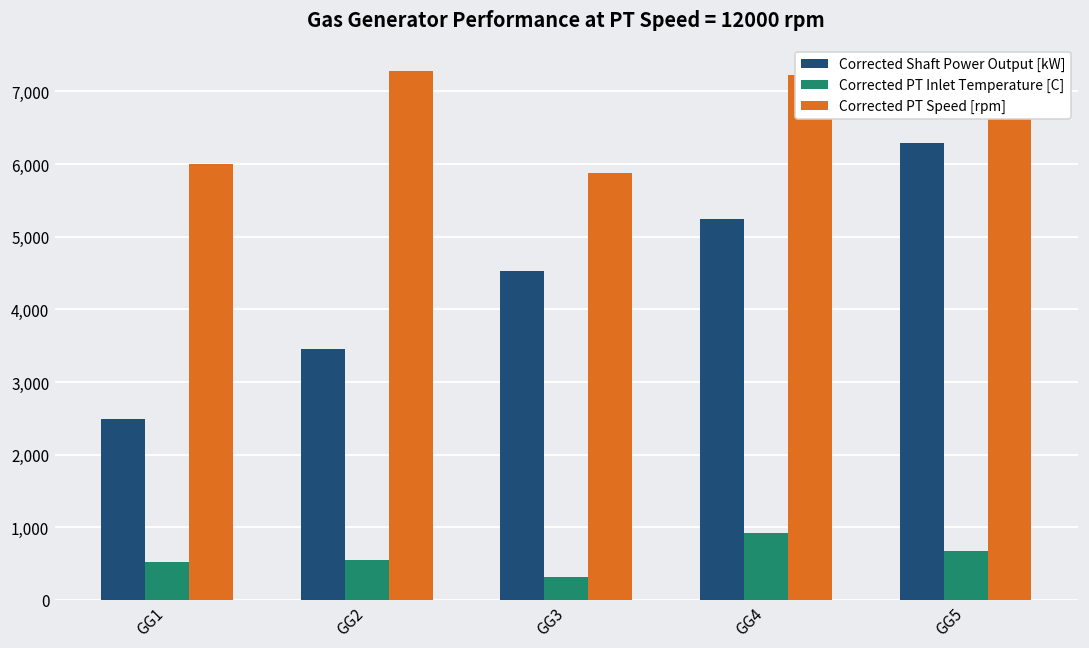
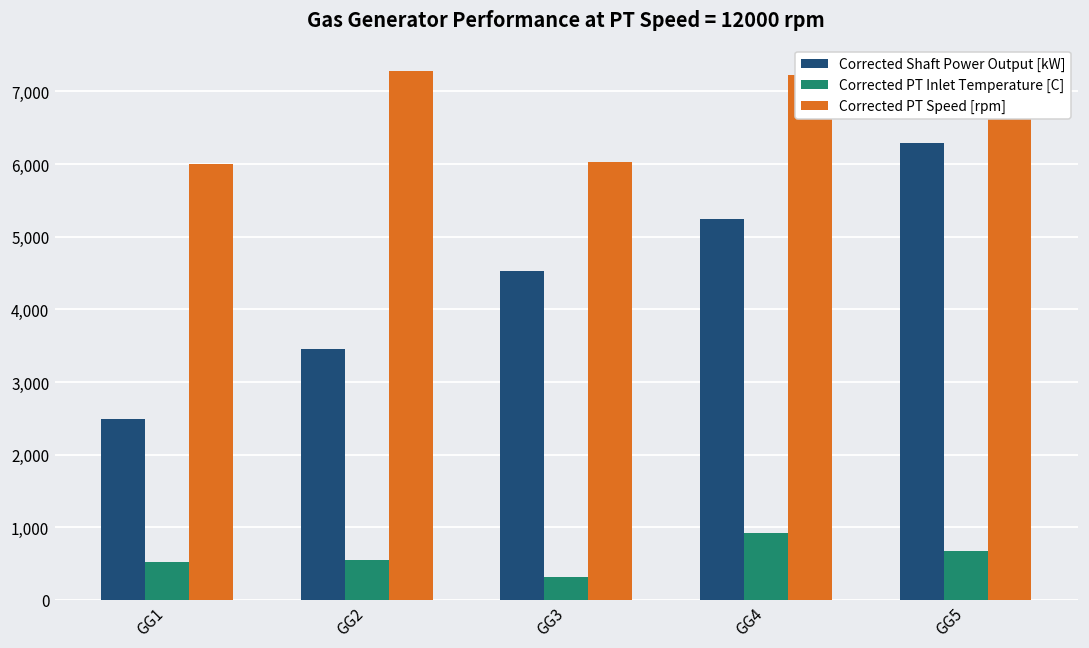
Corrected PT Speed [rpm], GG3: 5,900 -> 6,000
